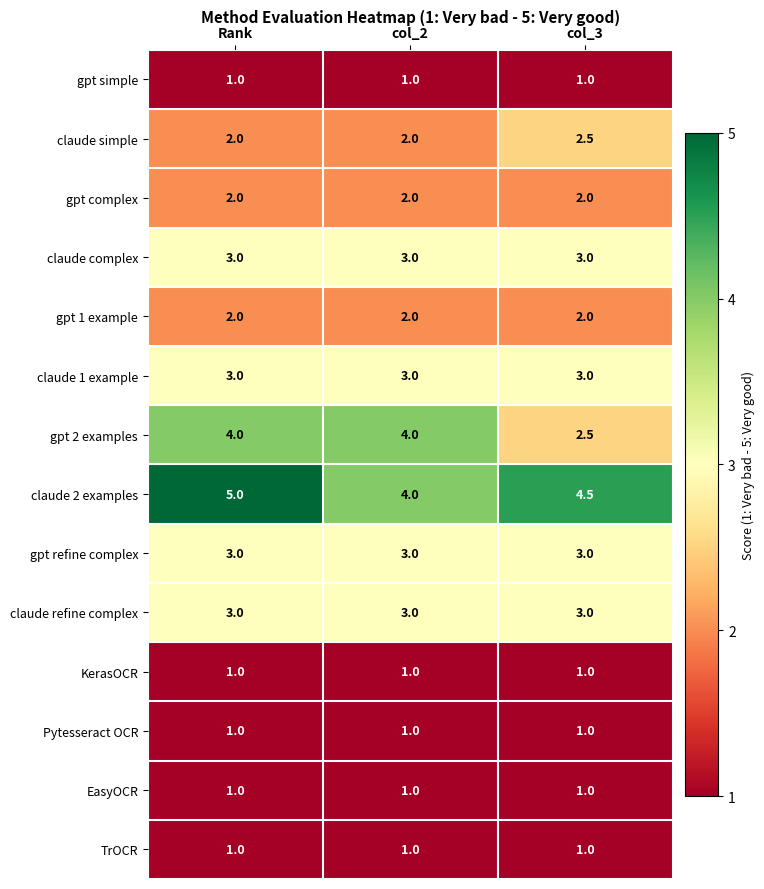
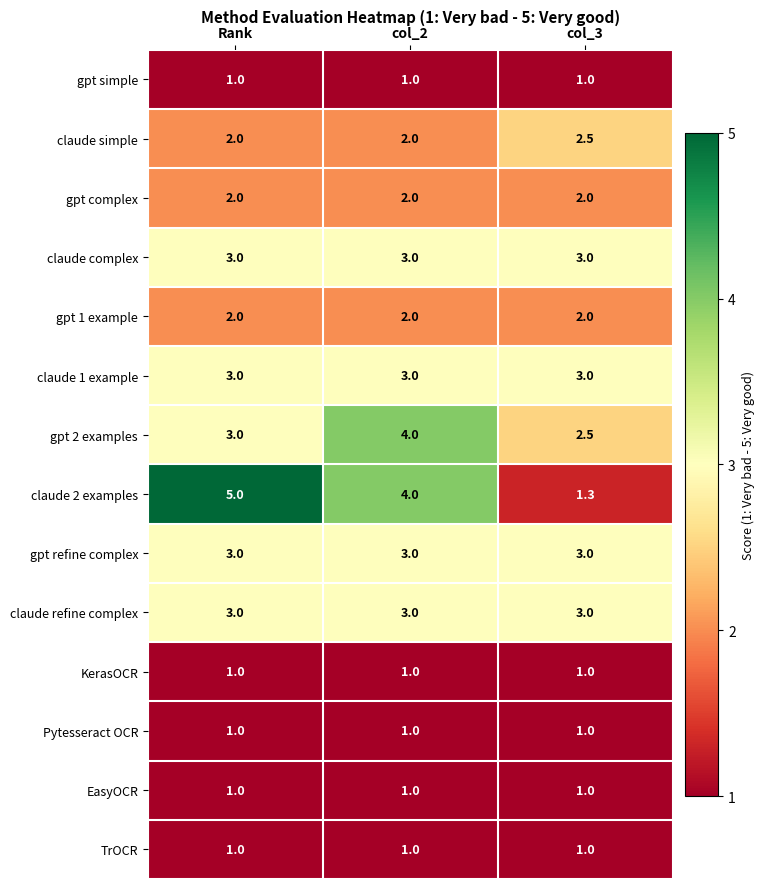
gpt 2 examples, Rank: 4.0 -> 3.0
claude 2 examples, col_3: 4.5 -> 1.3
